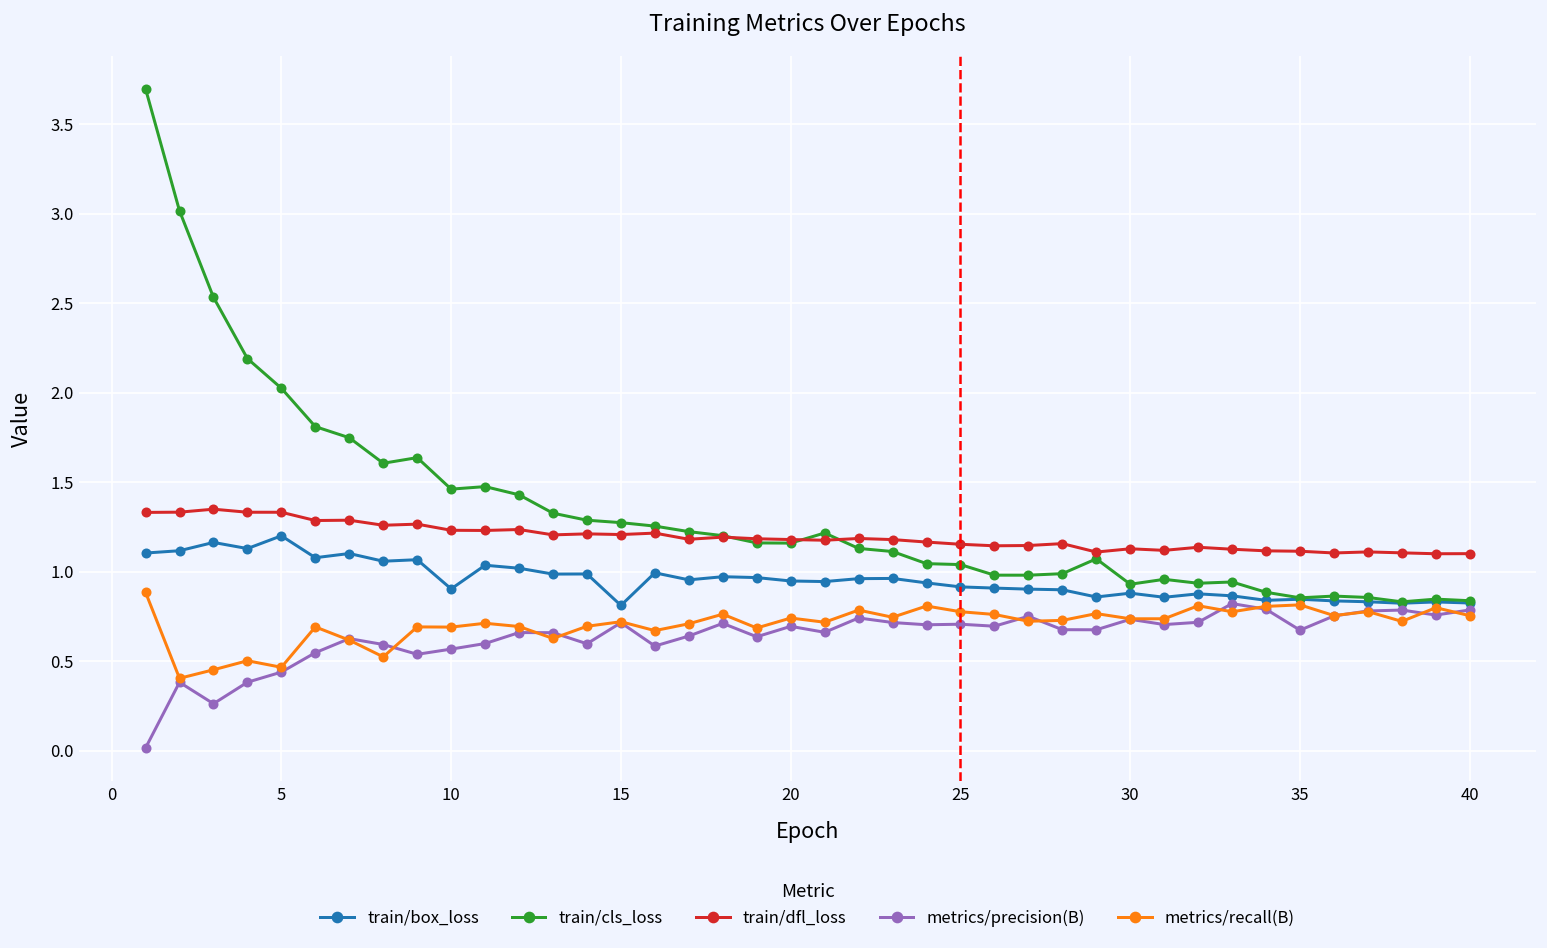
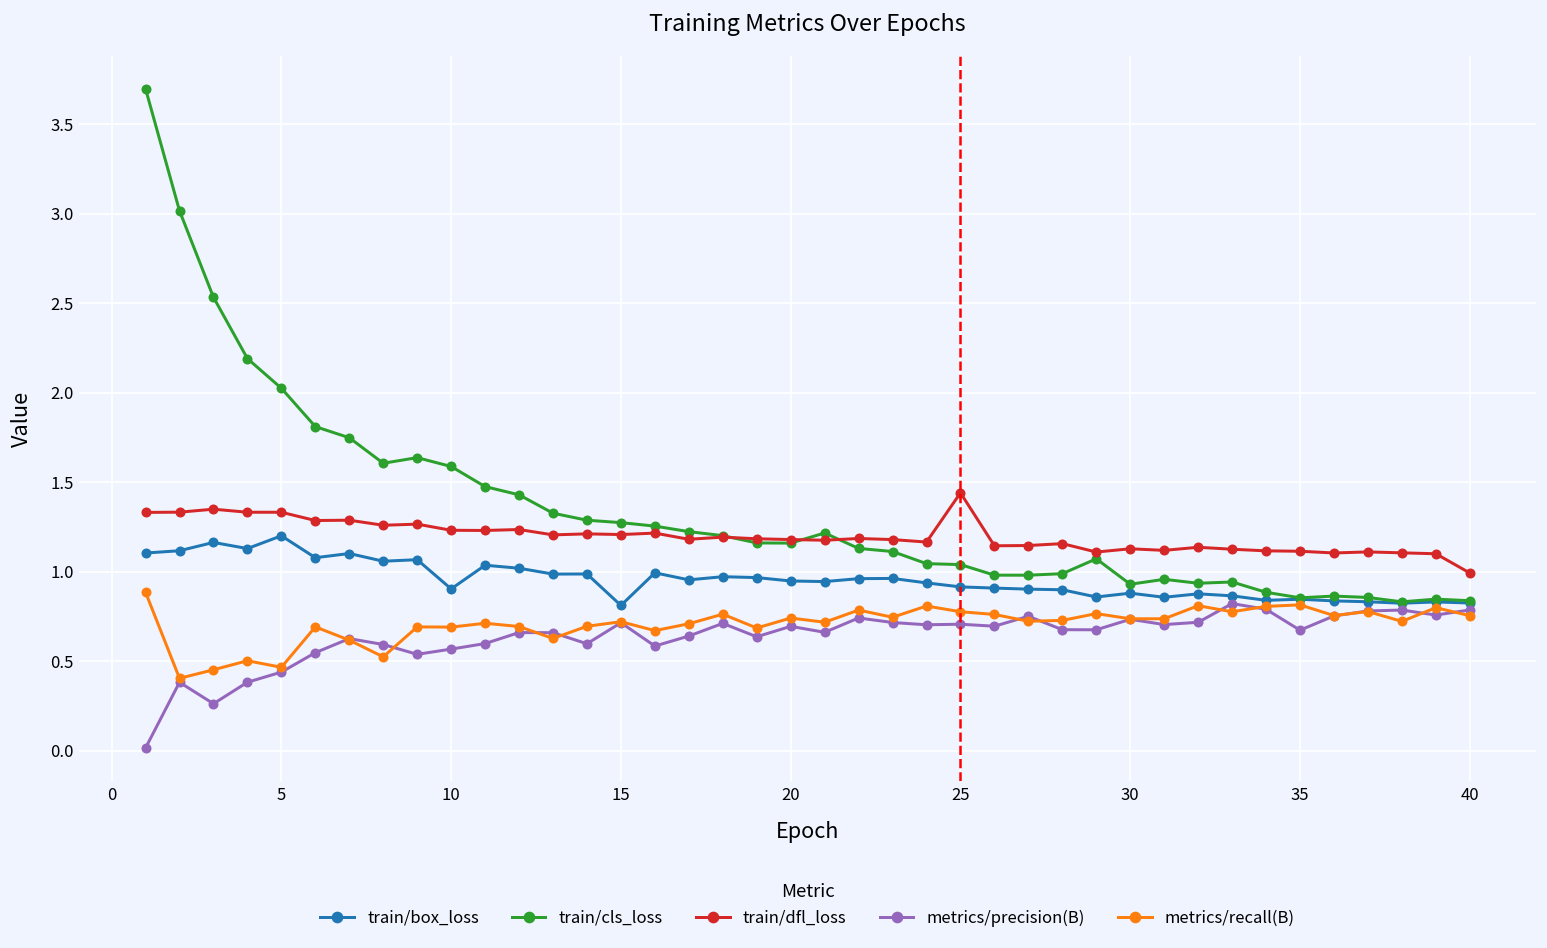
train/cls_loss, 10: 1.46 -> 1.59
train/dfl_loss, 25: 1.15 -> 1.44
train/dfl_loss, 40: 1.10 -> 0.99
